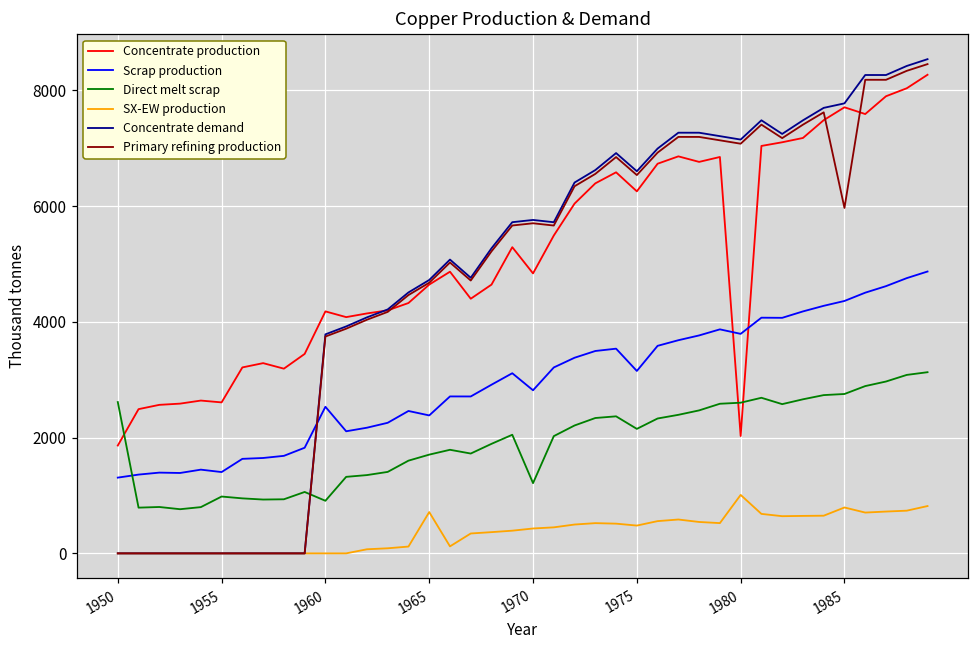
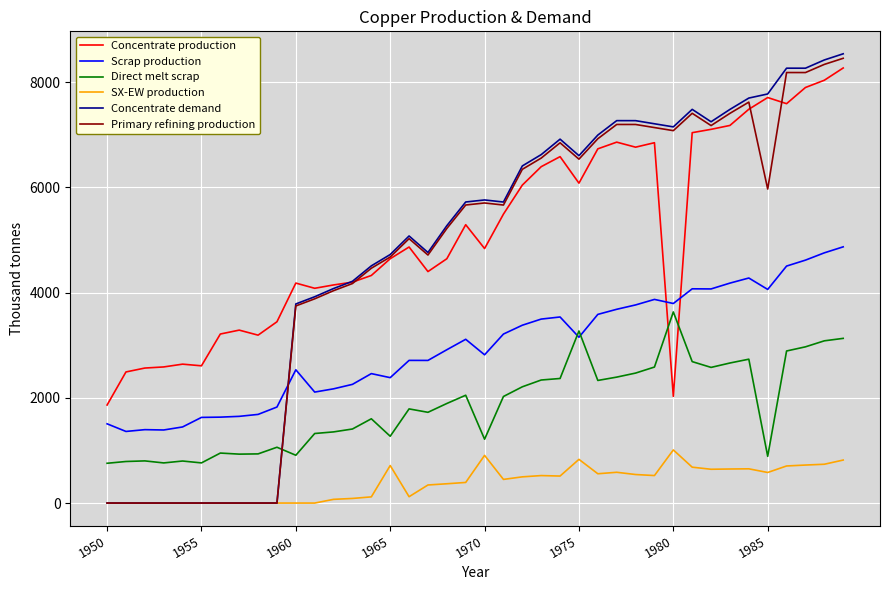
Scrap production, 1950: 1300 -> 1500
Direct melt scrap, 1950: 2600 -> 800
Scrap production, 1955: 1400 -> 1600
Direct melt scrap, 1955: 1000 -> 800
Direct melt scrap, 1965: 1700 -> 1300
SX-EW production, 1970: 400 -> 900
Concentrate production, 1975: 6300 -> 6100
Direct melt scrap, 1975: 2200 -> 3300
SX-EW production, 1975: 500 -> 800
Direct melt scrap, 1980: 2600 -> 3600
Scrap production, 1985: 4400 -> 4100
Direct melt scrap, 1985: 2800 -> 900
SX-EW production, 1985: 800 -> 600
